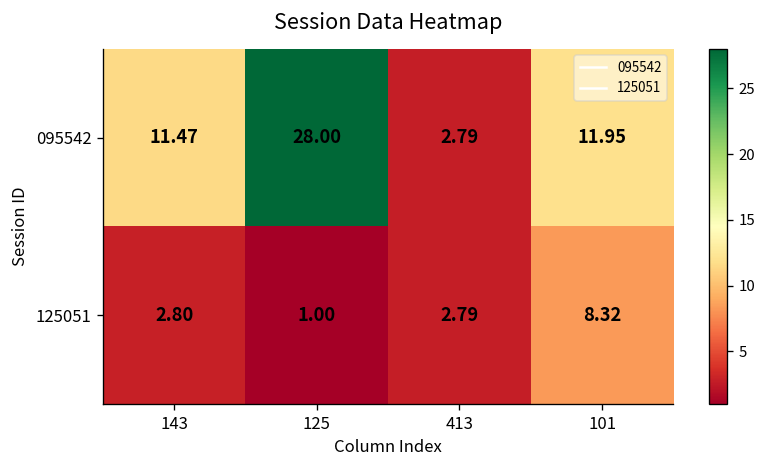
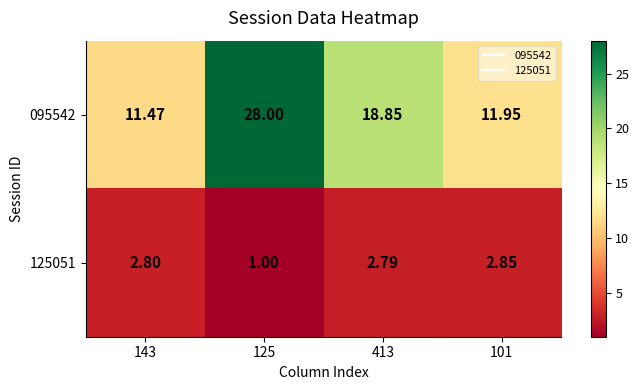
095542, 413: 2.79 -> 18.85
125051, 101: 8.32 -> 2.85
